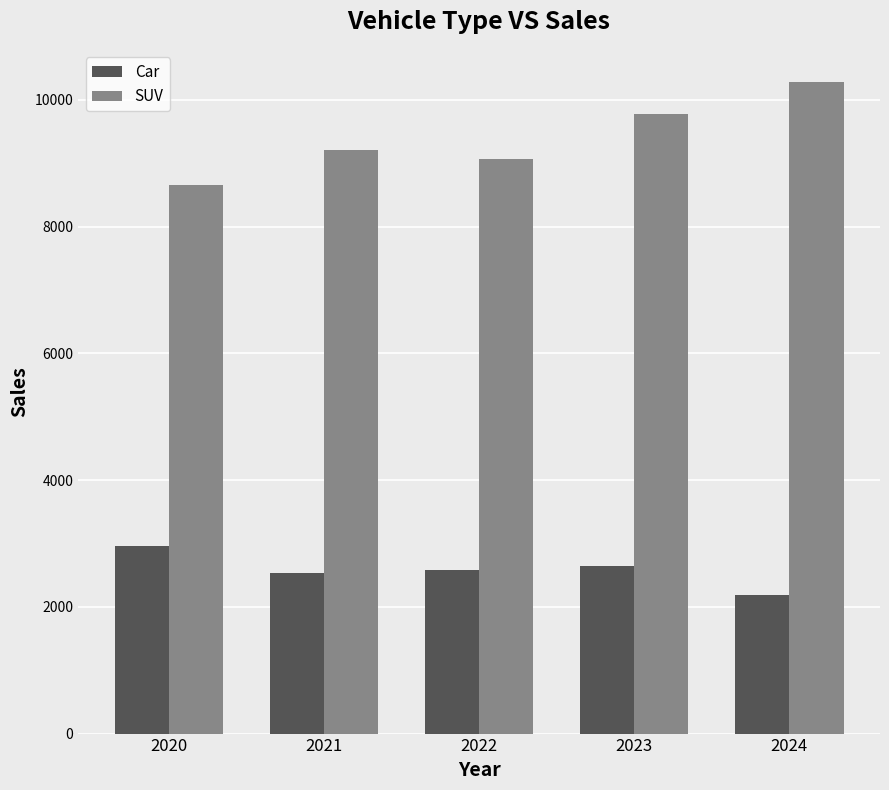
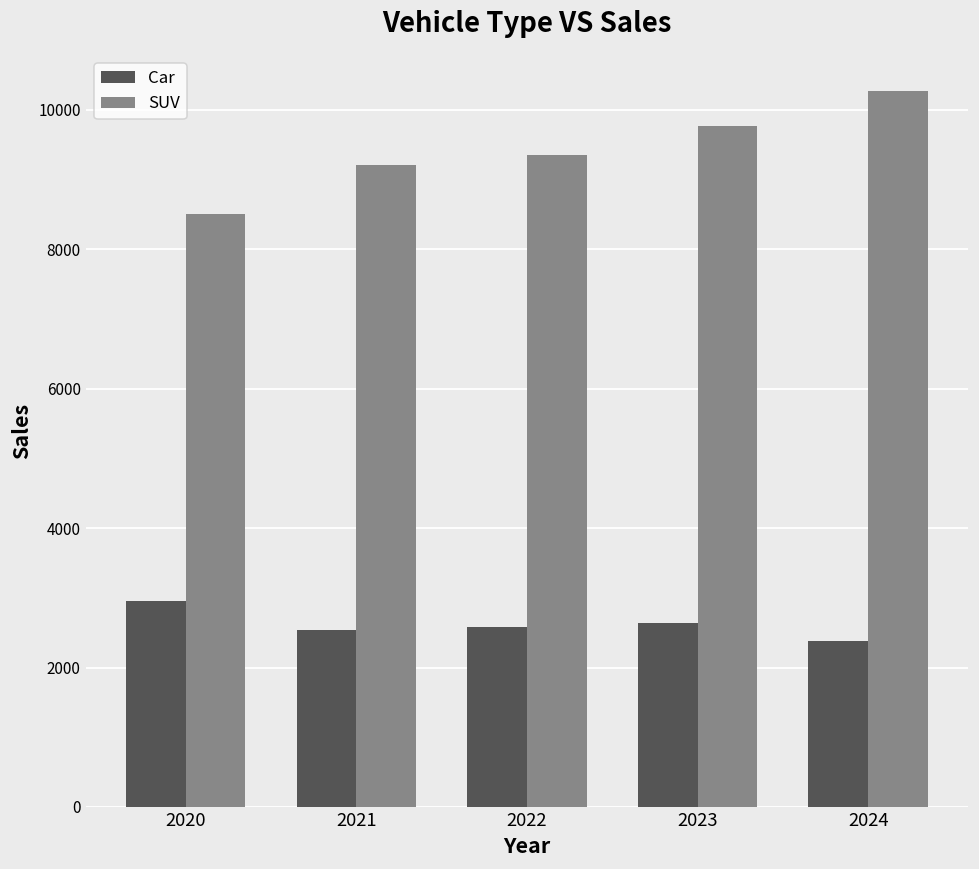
SUV, 2020: 8700 -> 8500
SUV, 2022: 9100 -> 9400
Car, 2024: 2200 -> 2400
